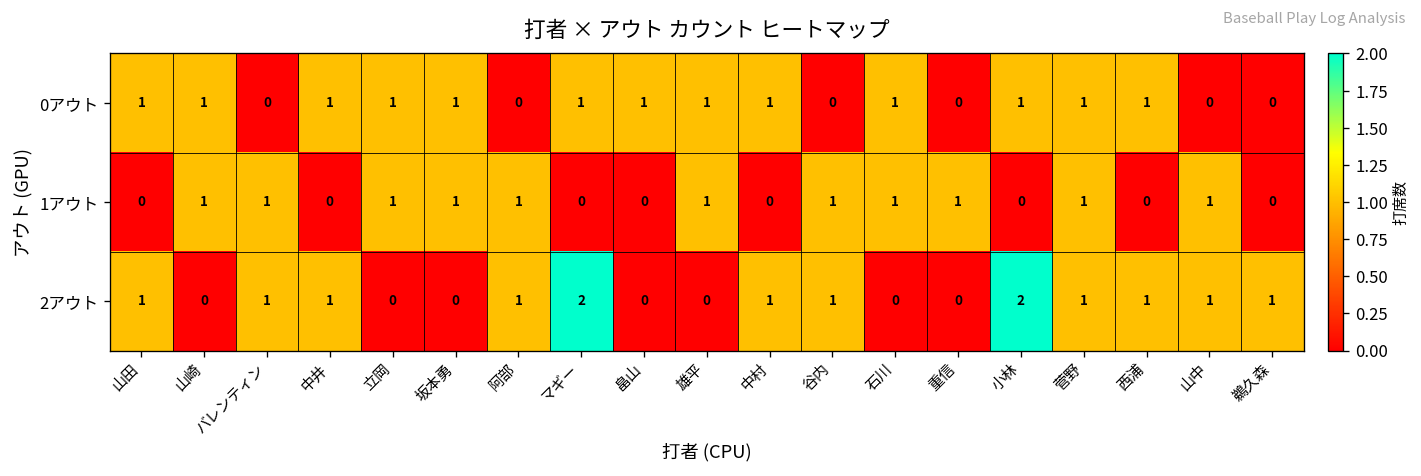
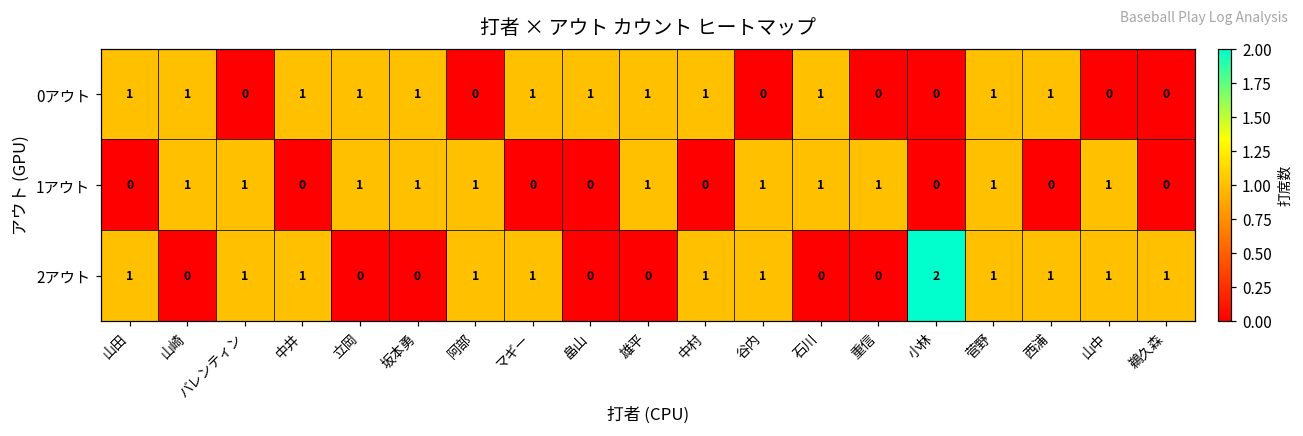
0アウト, 小林: 1 -> 0
2アウト, マギー: 2 -> 1
